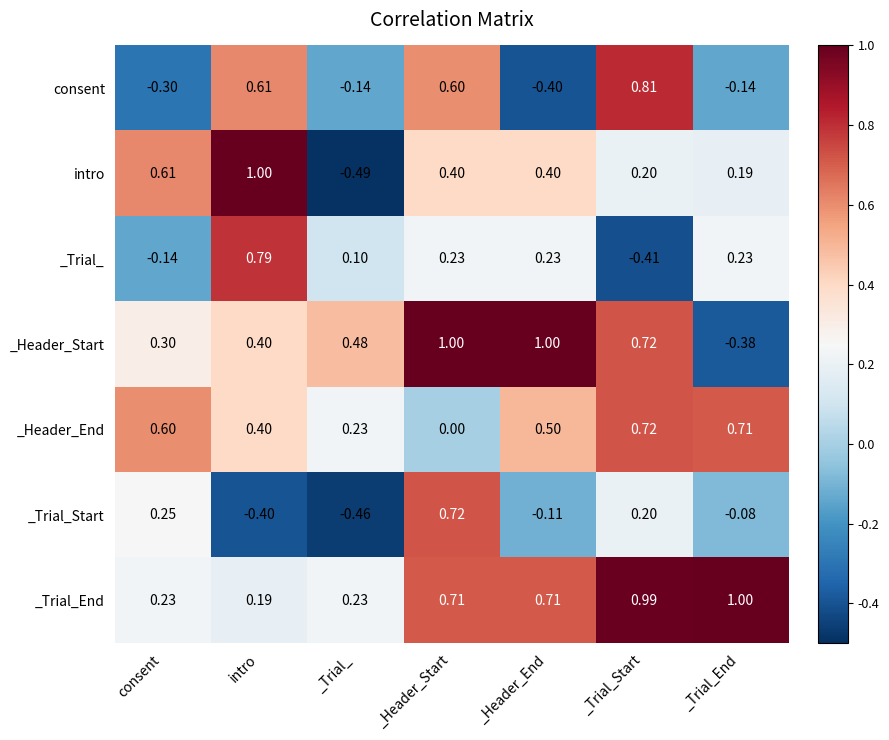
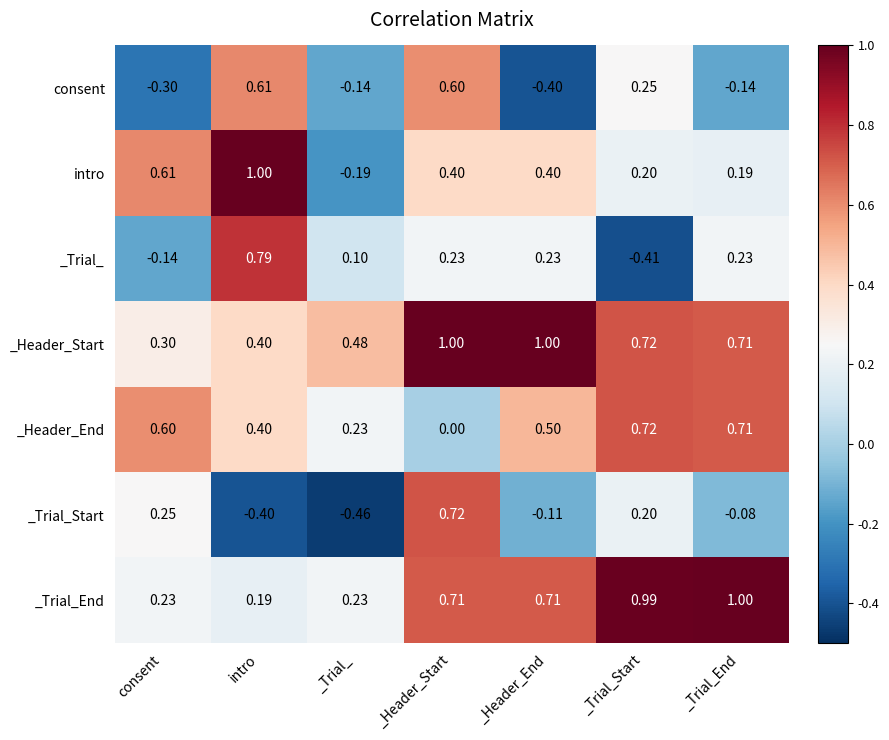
consent, _Trial_Start: 0.81 -> 0.25
intro, _Trial_: -0.49 -> -0.19
_Header_Start, _Trial_End: -0.38 -> 0.71
